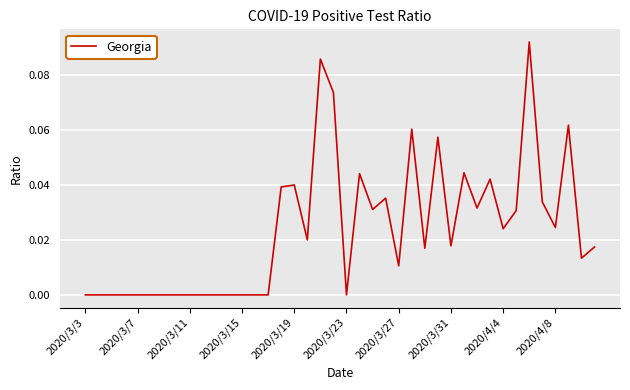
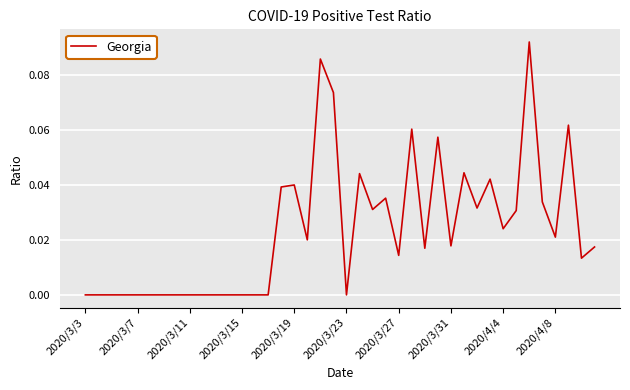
2020/3/27: 0.011 -> 0.014
2020/4/8: 0.024 -> 0.021
